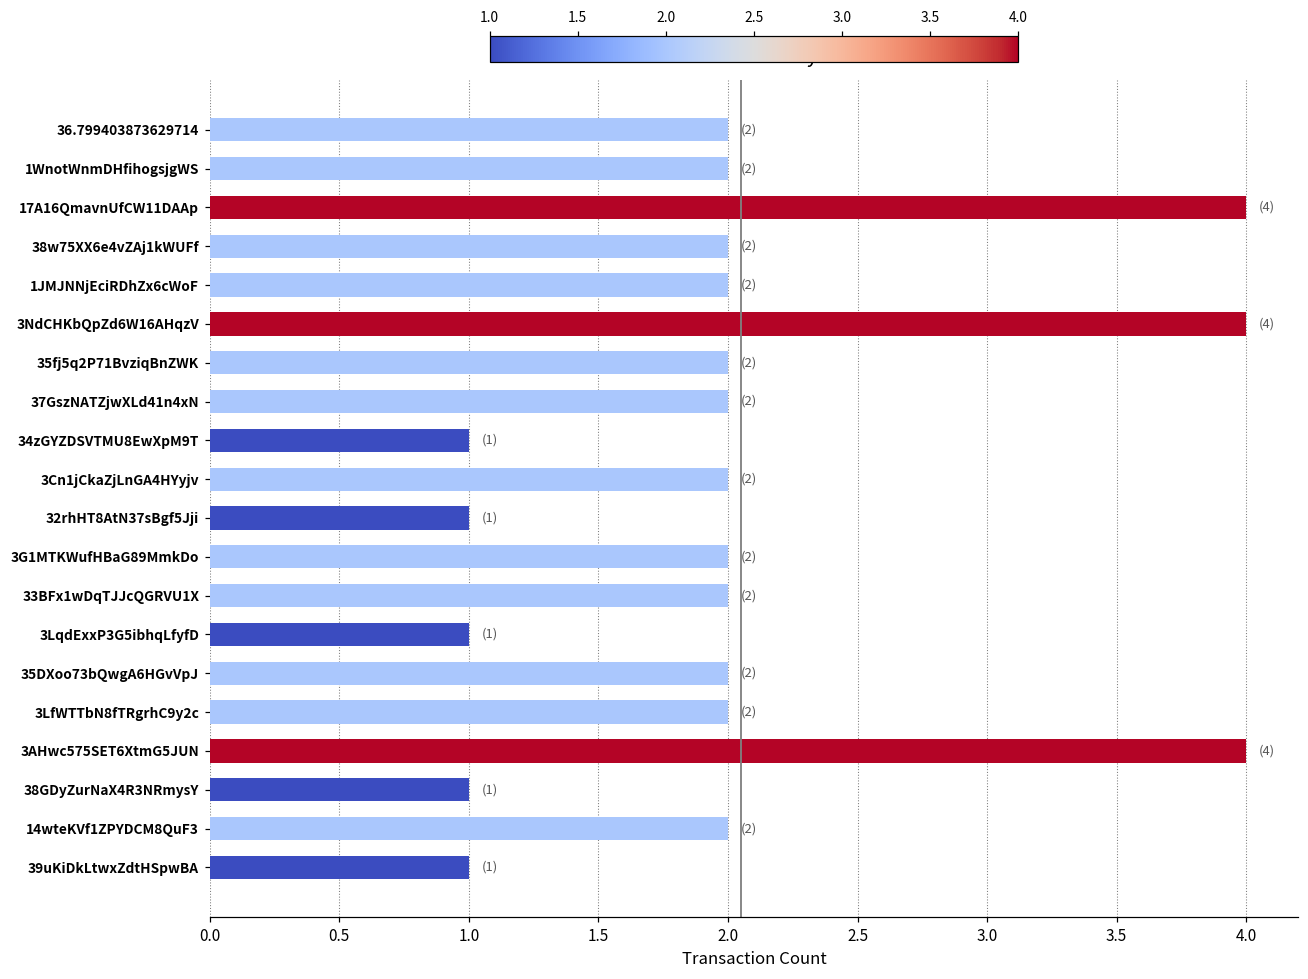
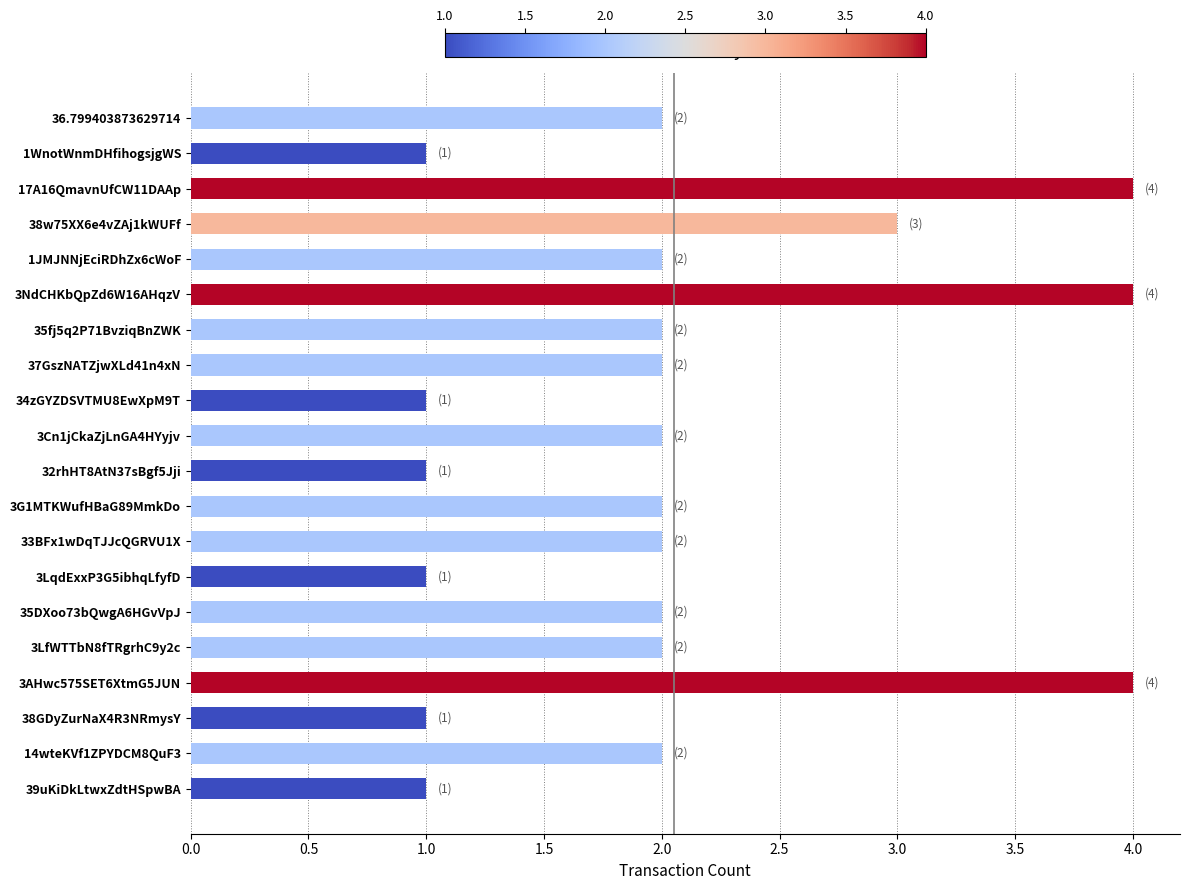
1WnotWnmDHfihogsjgWS: (2) -> (1)
38w75XX6e4vZAj1kWUFf: (2) -> (3)
